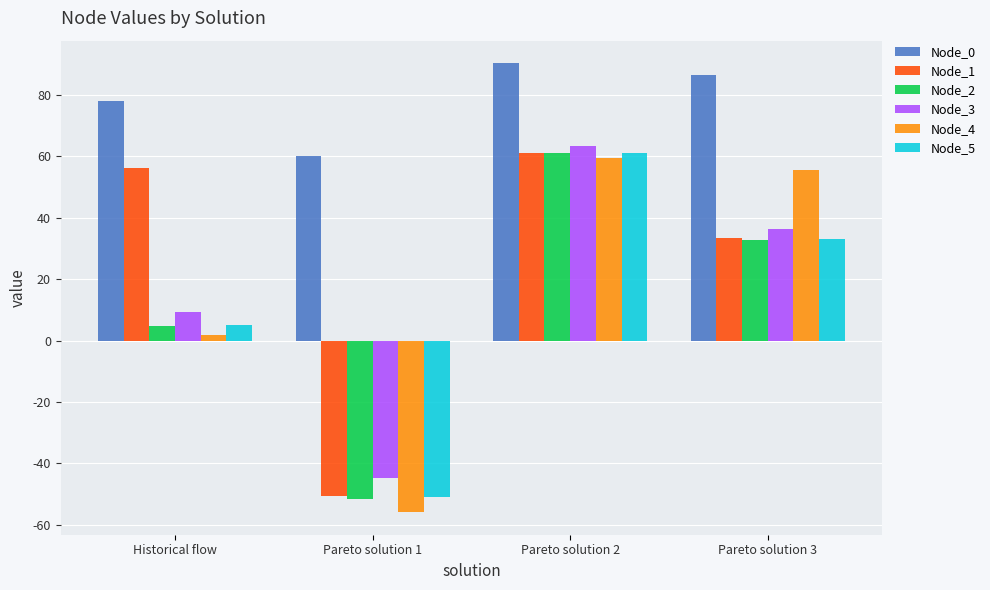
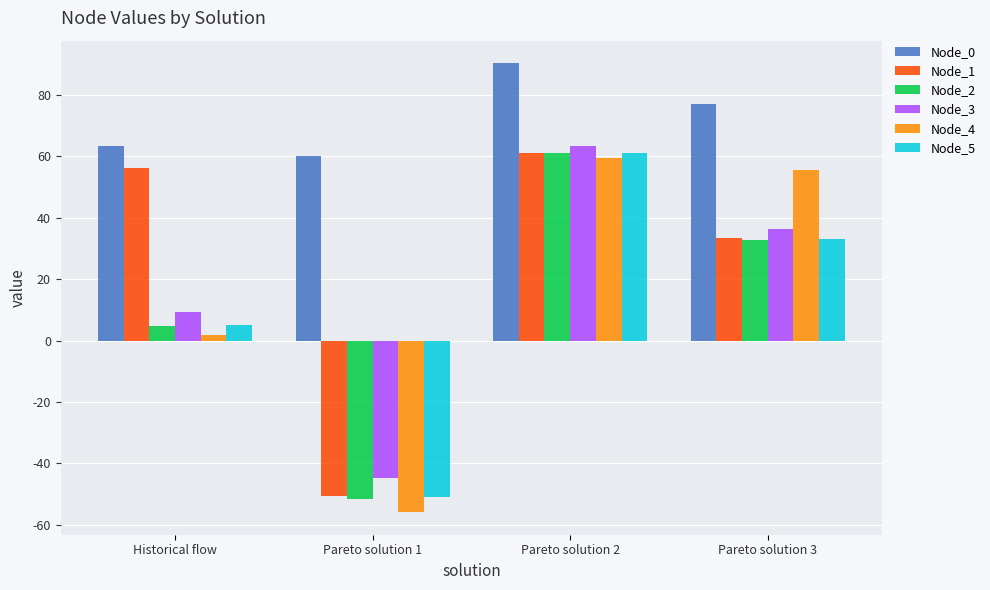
Node_0, Historical flow: 78 -> 64
Node_0, Pareto solution 3: 86 -> 77
